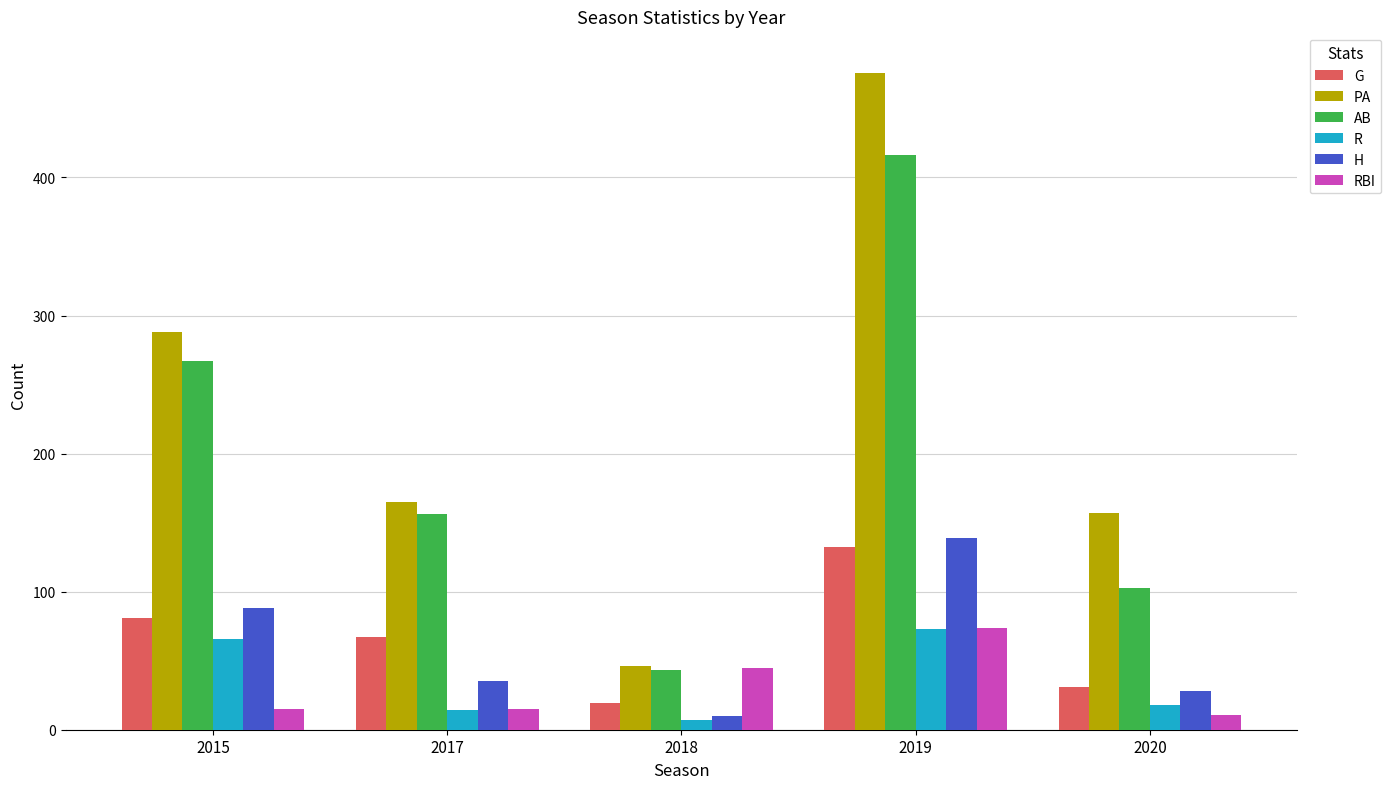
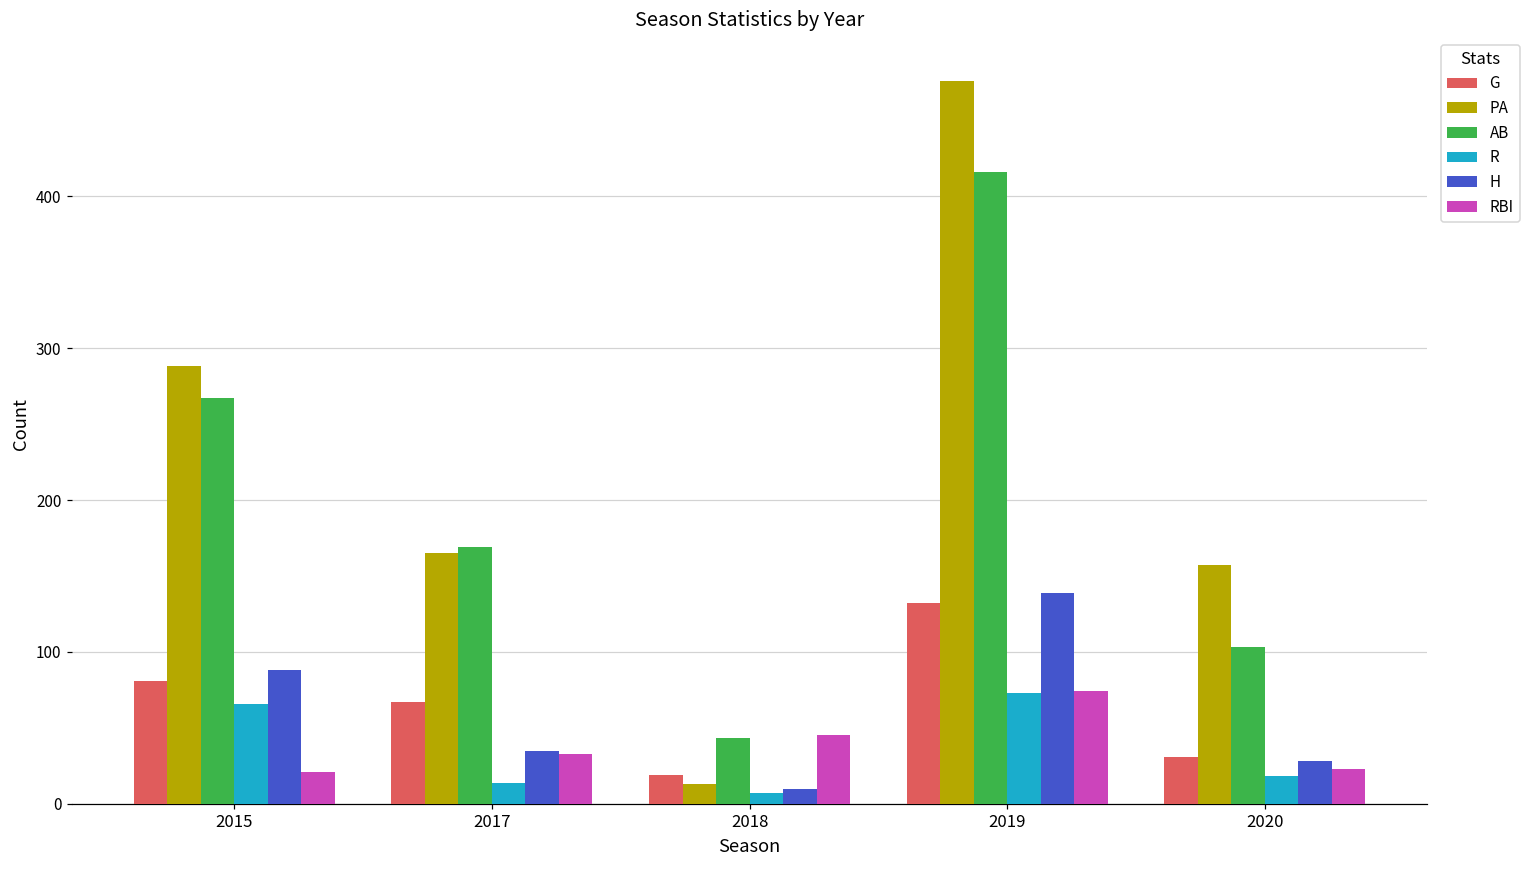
RBI, 2015: 15 -> 21
AB, 2017: 156 -> 169
RBI, 2017: 15 -> 33
PA, 2018: 46 -> 13
RBI, 2020: 11 -> 23
